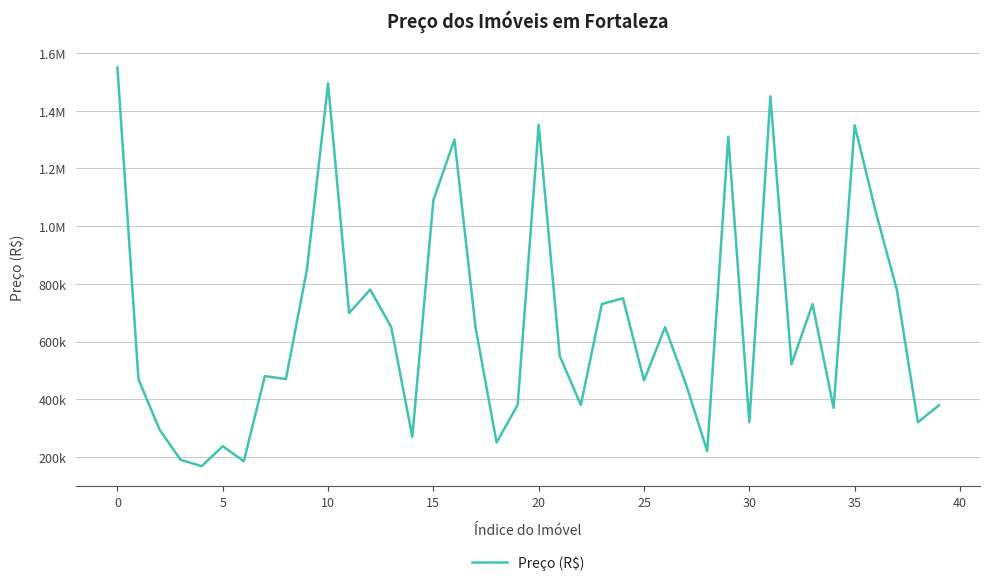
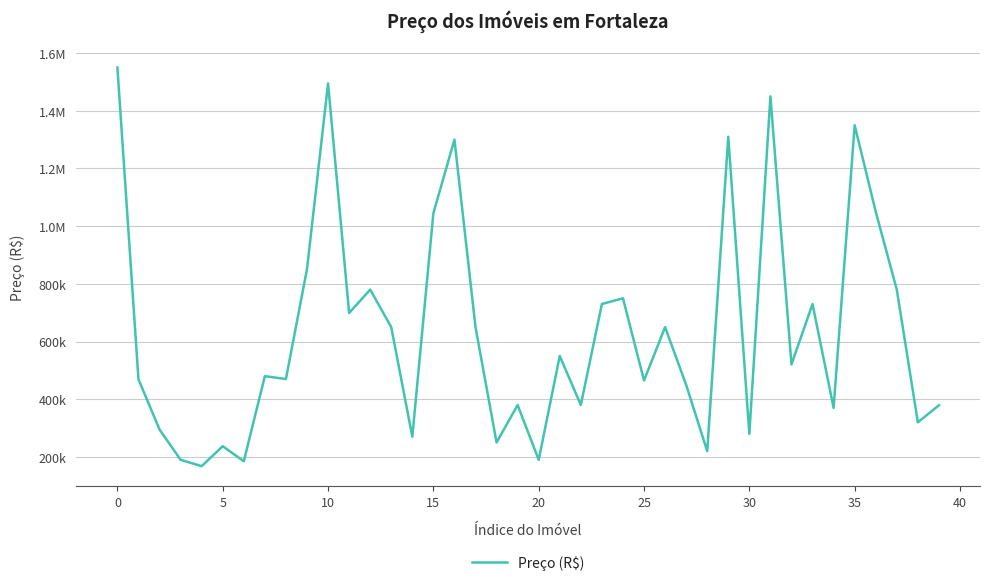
15: 1090000 -> 1040000
20: 1350000 -> 190000
30: 320000 -> 280000
